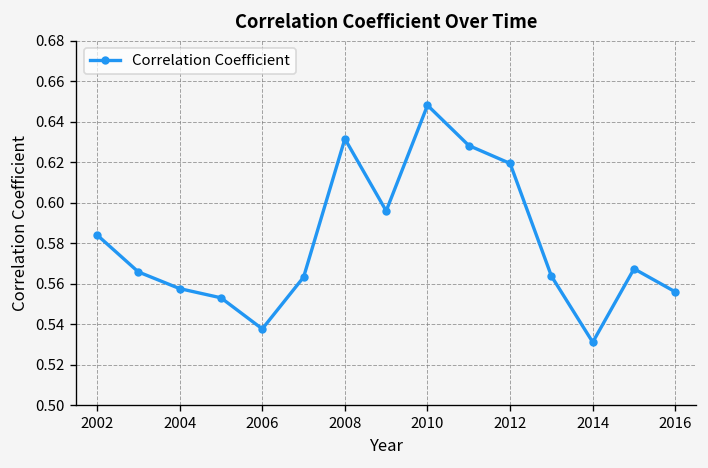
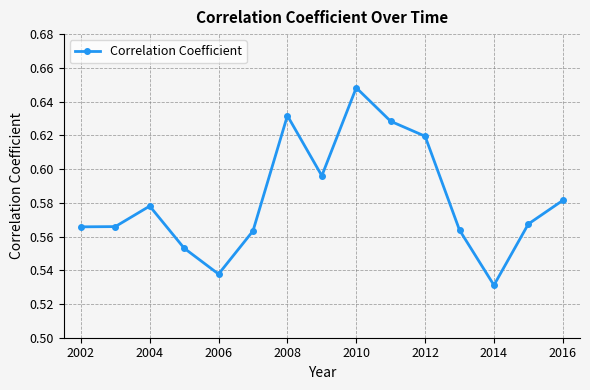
2002: 0.584 -> 0.566
2004: 0.558 -> 0.578
2016: 0.556 -> 0.581
